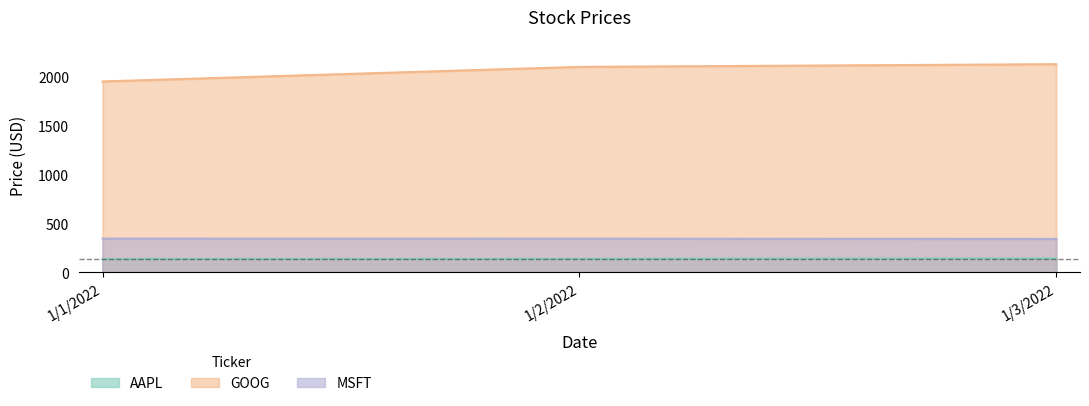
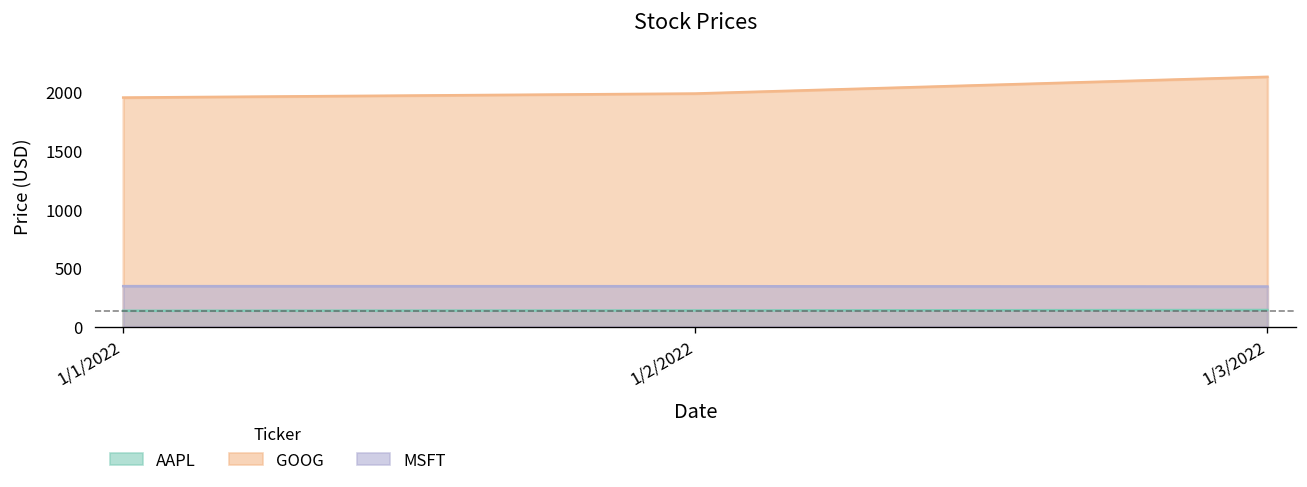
GOOG, 1/2/2022: 2100 -> 2000
